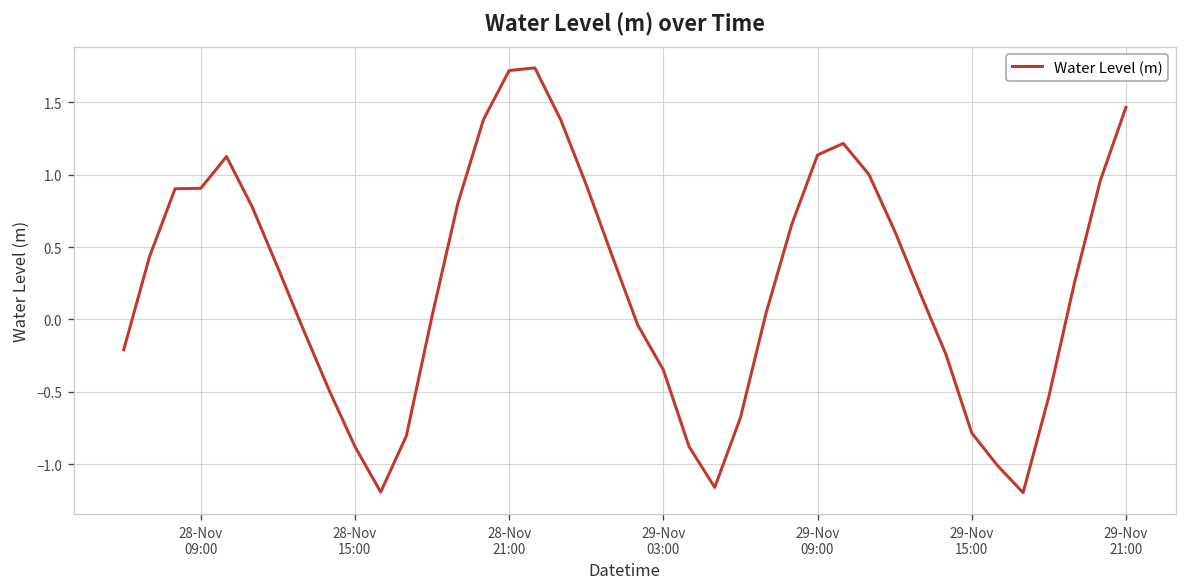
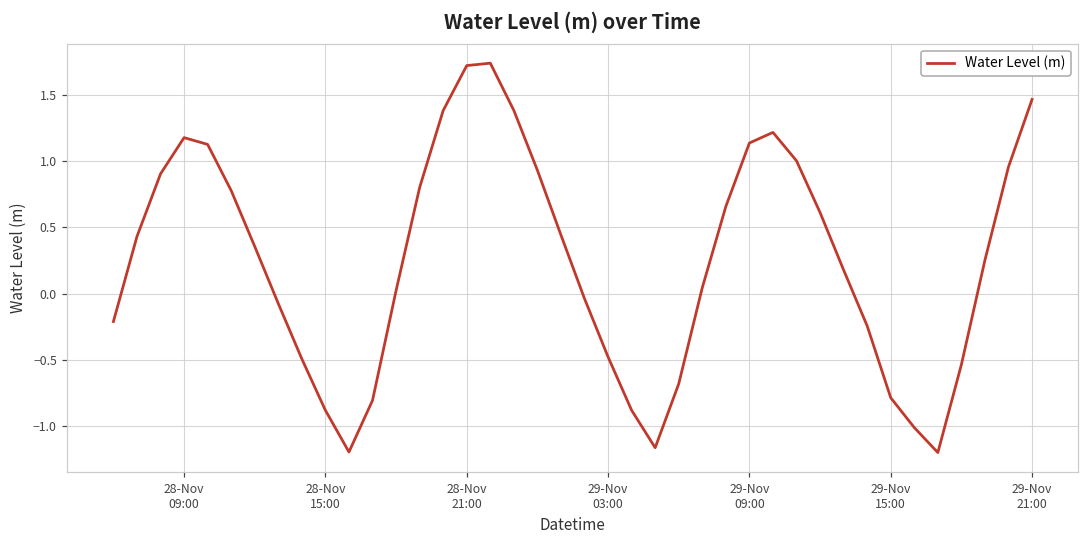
28-Nov 09:00: 0.91 -> 1.18
29-Nov 03:00: -0.35 -> -0.48
